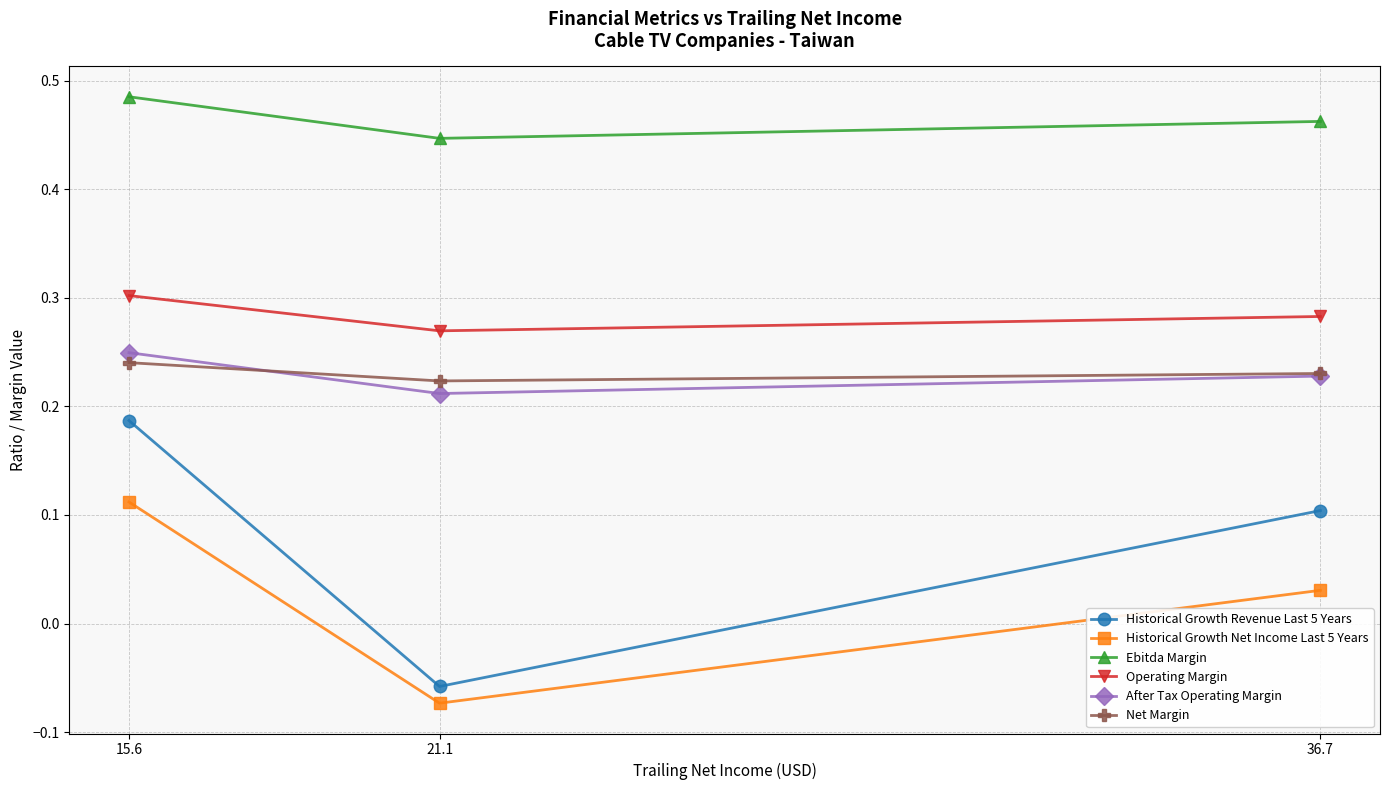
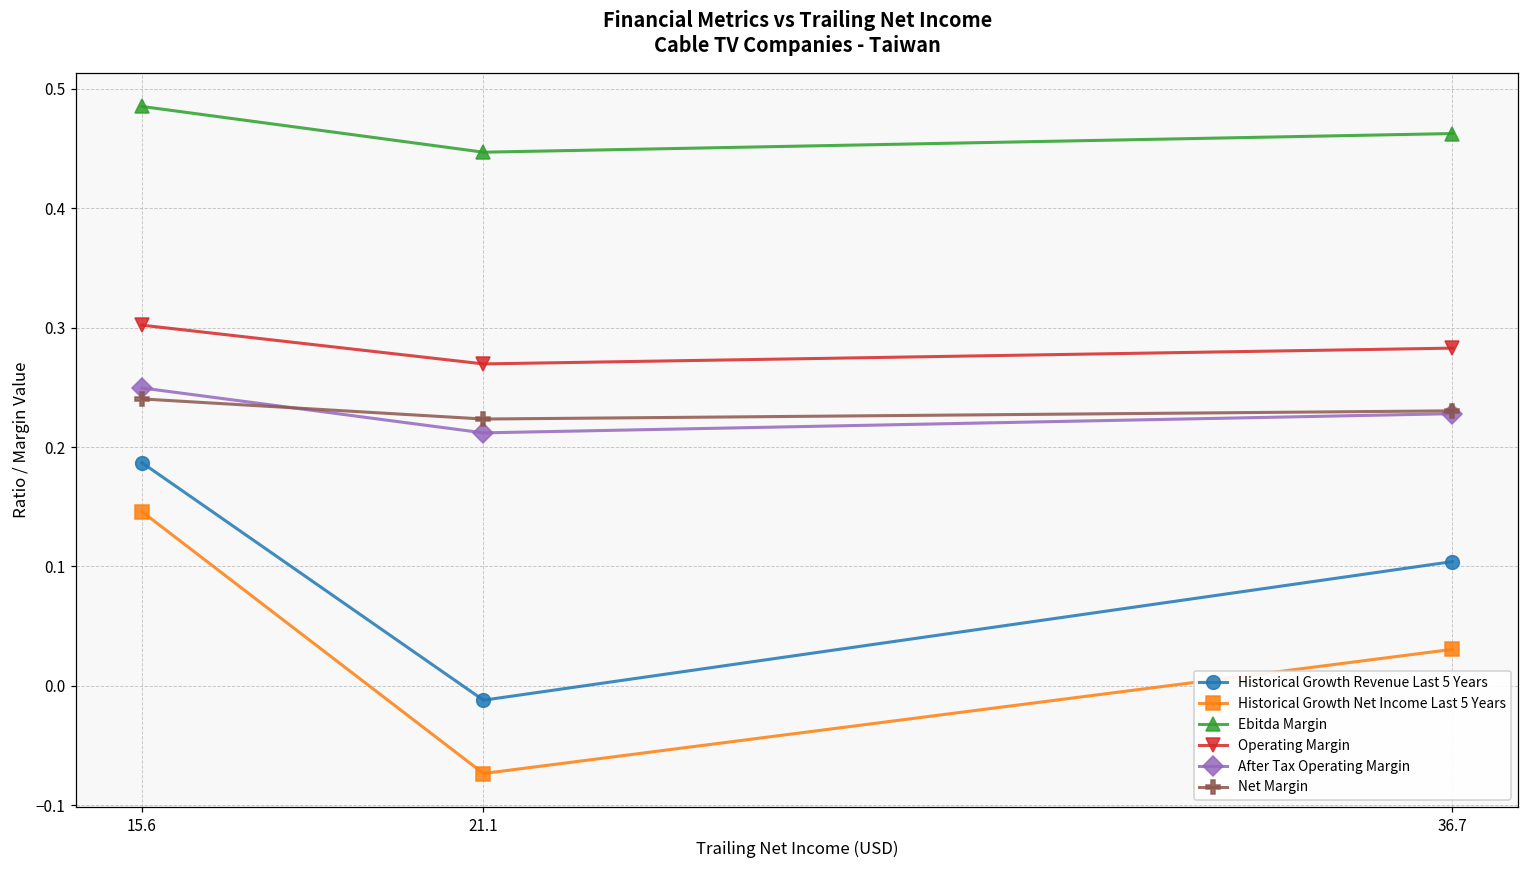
Historical Growth Net Income Last 5 Years, 15.6: 0.112 -> 0.146
Historical Growth Revenue Last 5 Years, 21.1: -0.058 -> -0.012
